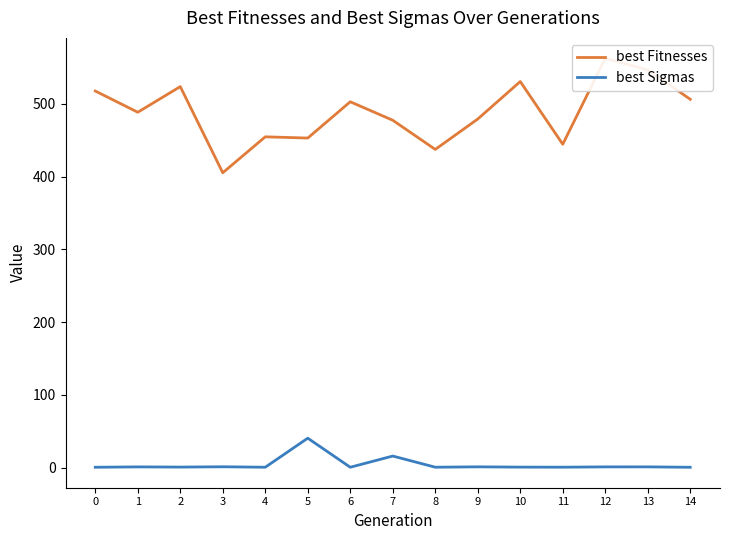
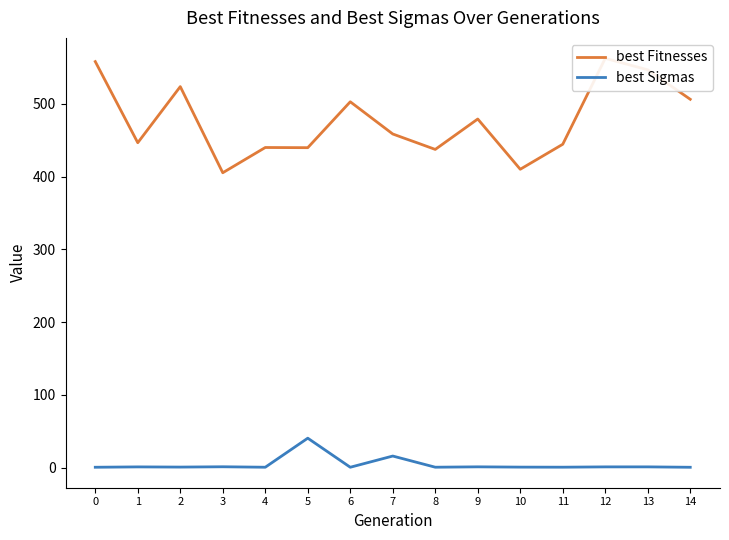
best Fitnesses, 0: 520 -> 560
best Fitnesses, 1: 490 -> 450
best Fitnesses, 4: 450 -> 440
best Fitnesses, 5: 450 -> 440
best Fitnesses, 7: 480 -> 460
best Fitnesses, 10: 530 -> 410
